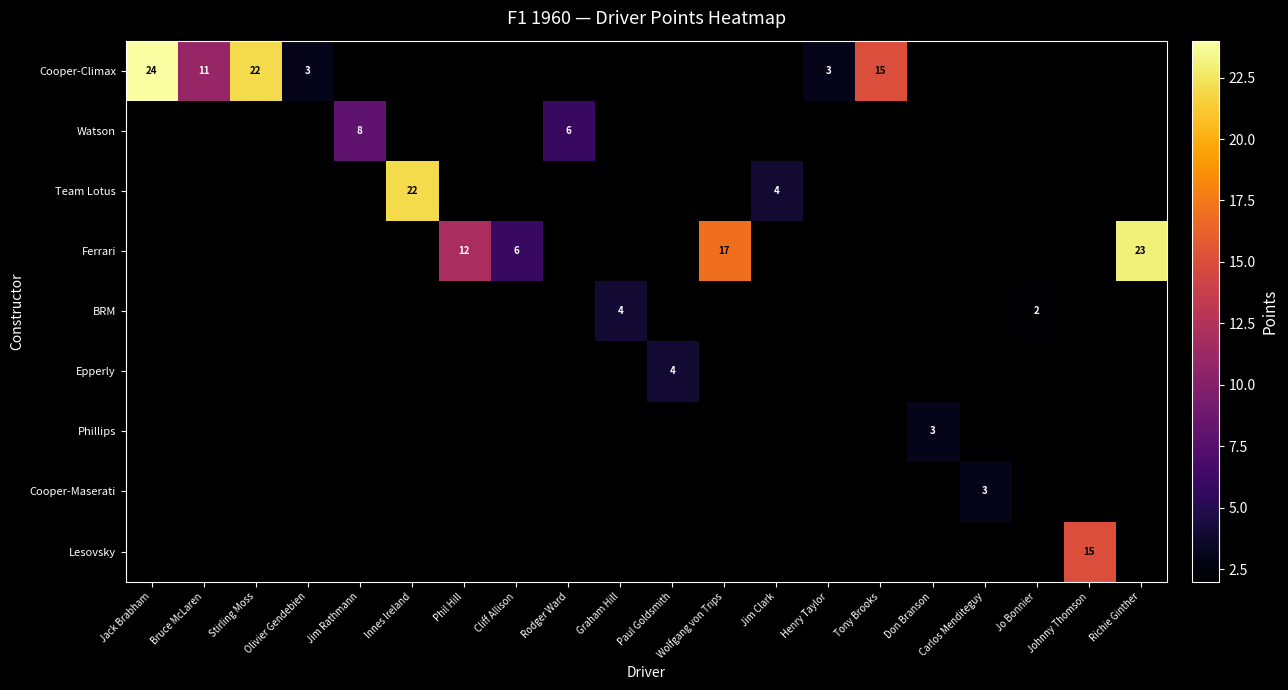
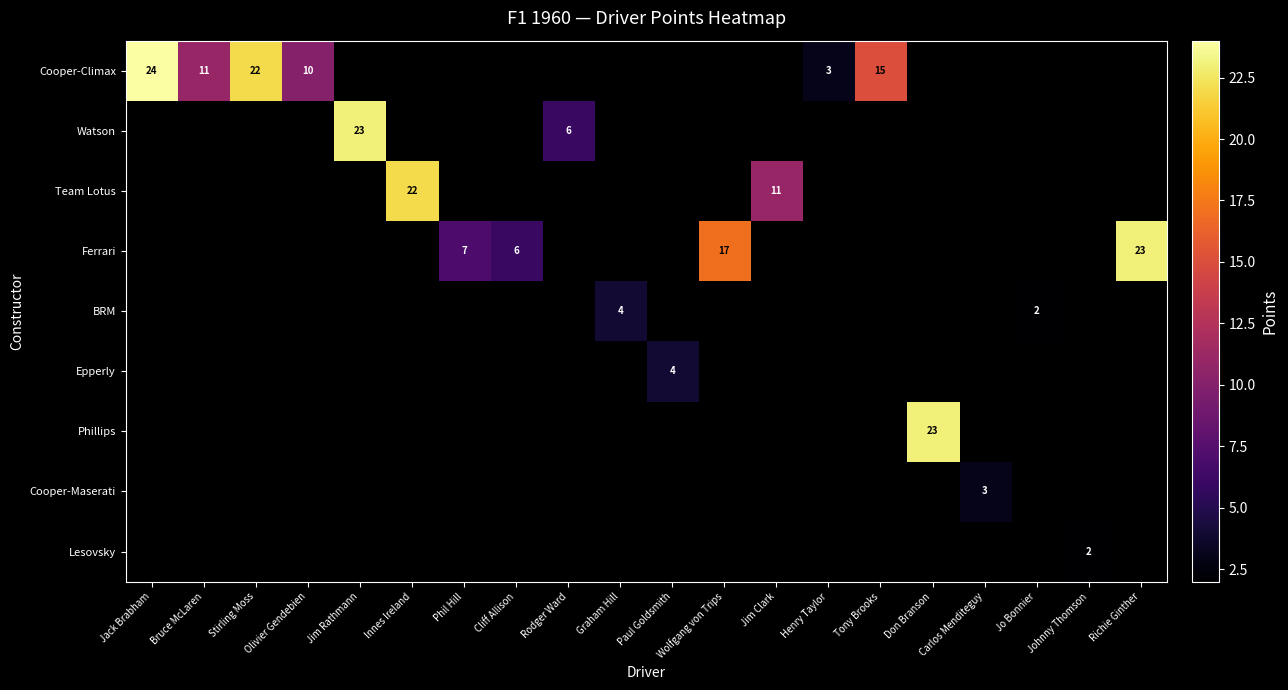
Cooper-Climax, Olivier Gendebien: 3 -> 10
Watson, Jim Rathmann: 8 -> 23
Team Lotus, Jim Clark: 4 -> 11
Ferrari, Phil Hill: 12 -> 7
Phillips, Don Branson: 3 -> 23
Lesovsky, Johnny Thomson: 15 -> 2
